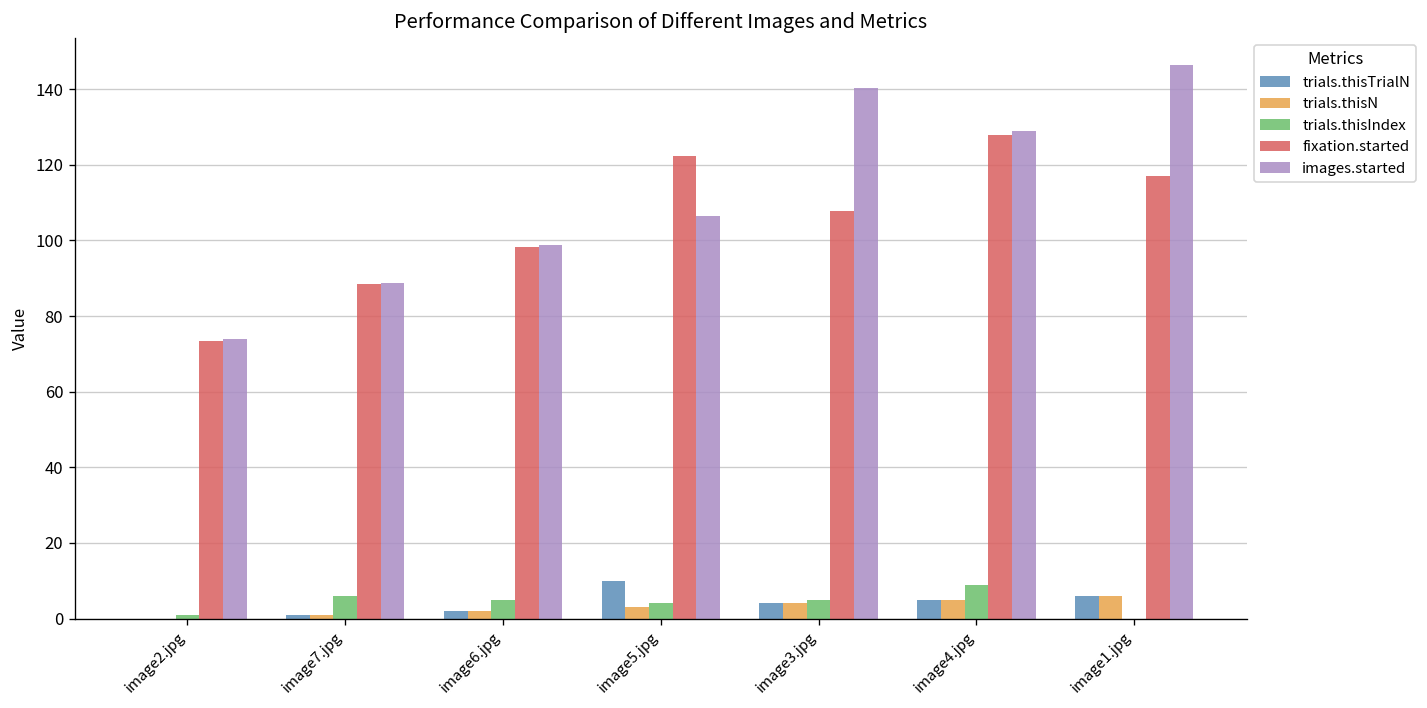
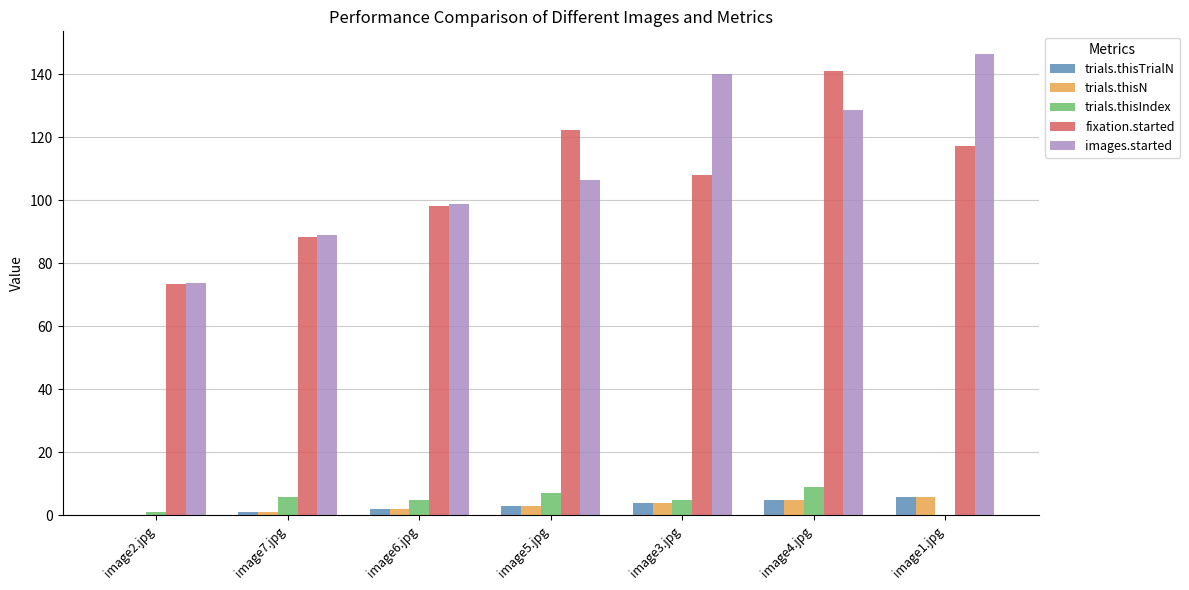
trials.thisTrialN, image5.jpg: 10 -> 3
trials.thisIndex, image5.jpg: 4 -> 7
fixation.started, image4.jpg: 128 -> 141
